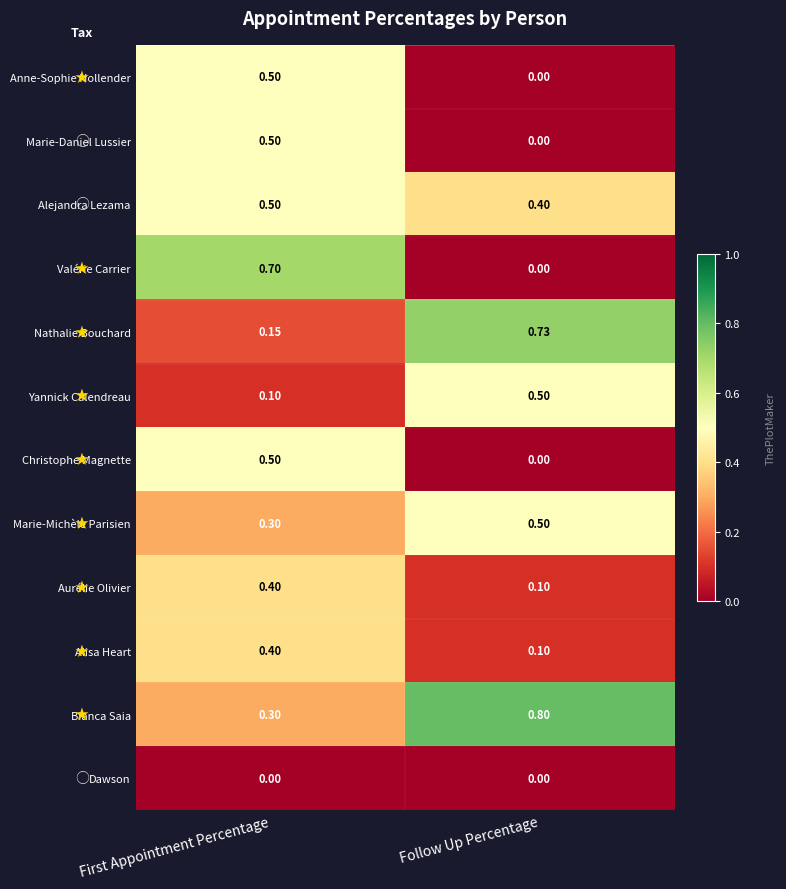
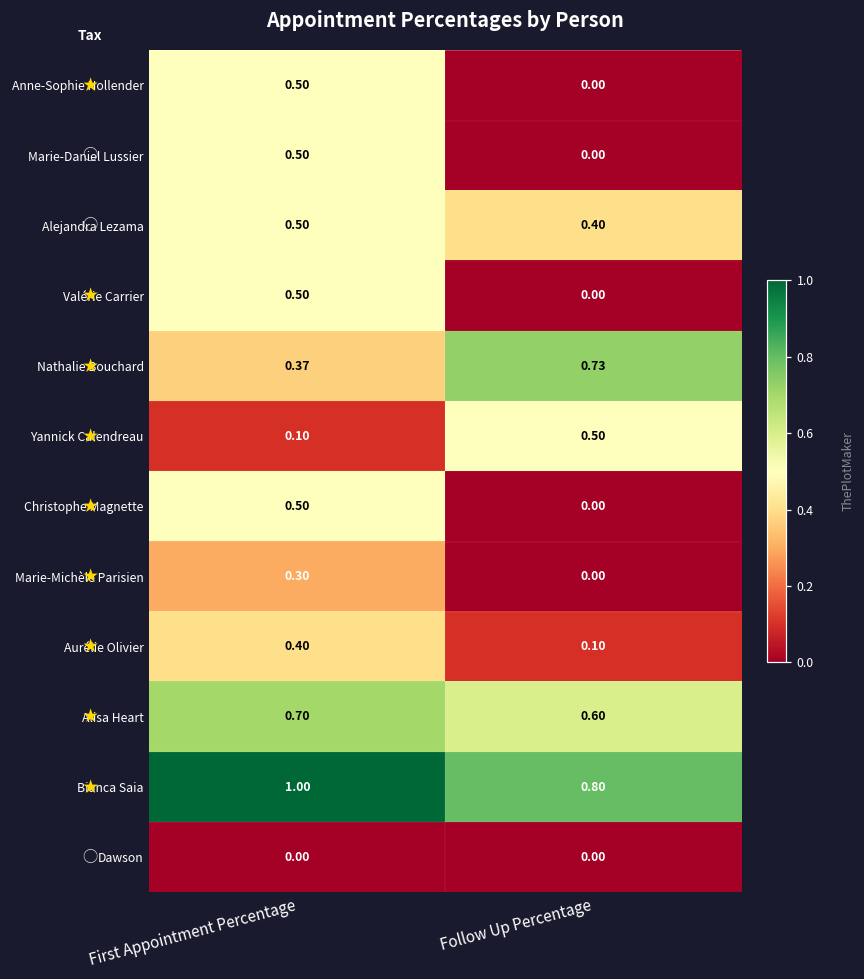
Valérie Carrier, First Appointment Percentage: 0.70 -> 0.50
Nathalie Bouchard, First Appointment Percentage: 0.15 -> 0.37
Marie-Michèle Parisien, Follow Up Percentage: 0.50 -> 0.00
Alisa Heart, First Appointment Percentage: 0.40 -> 0.70
Alisa Heart, Follow Up Percentage: 0.10 -> 0.60
Bianca Saia, First Appointment Percentage: 0.30 -> 1.00
